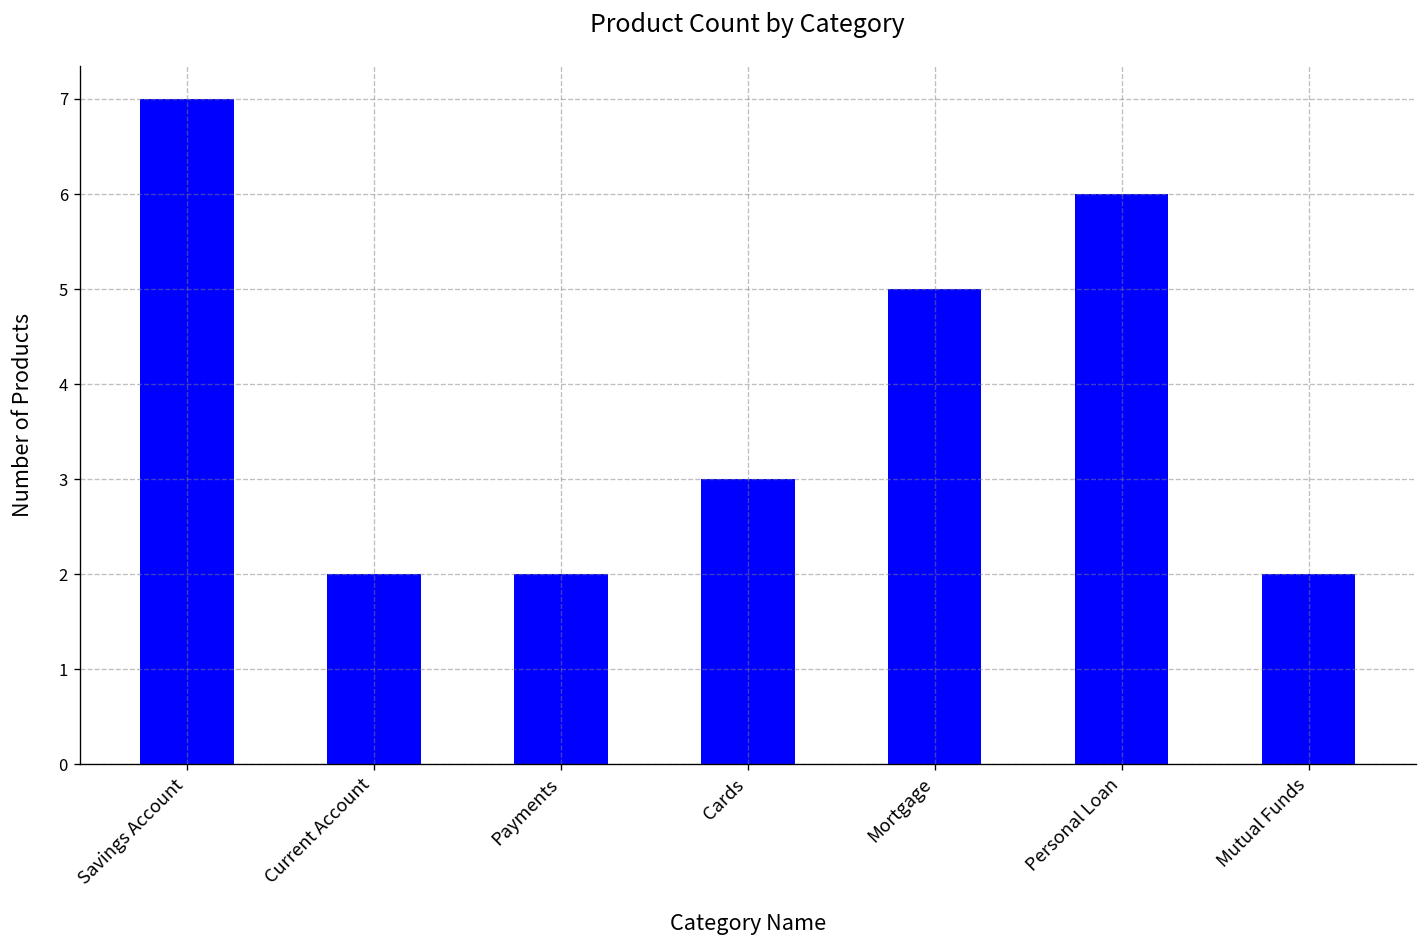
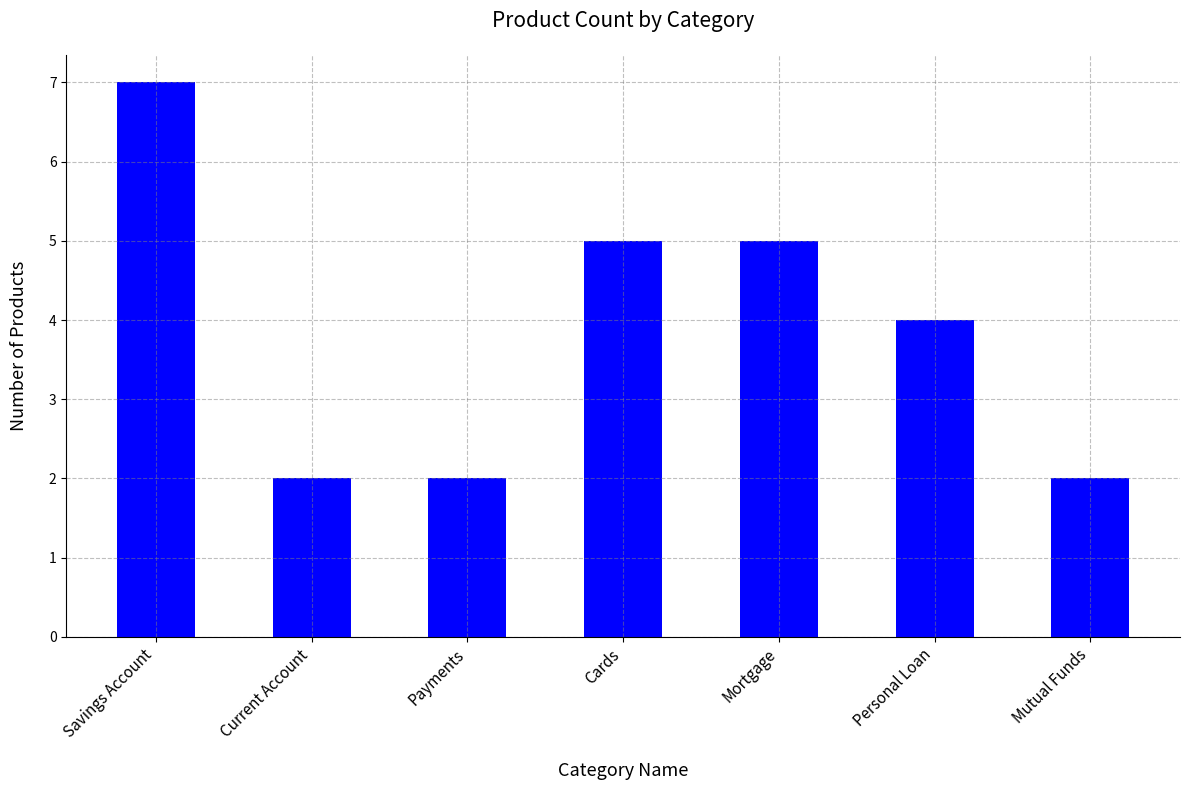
Cards: 3 -> 5
Personal Loan: 6 -> 4
